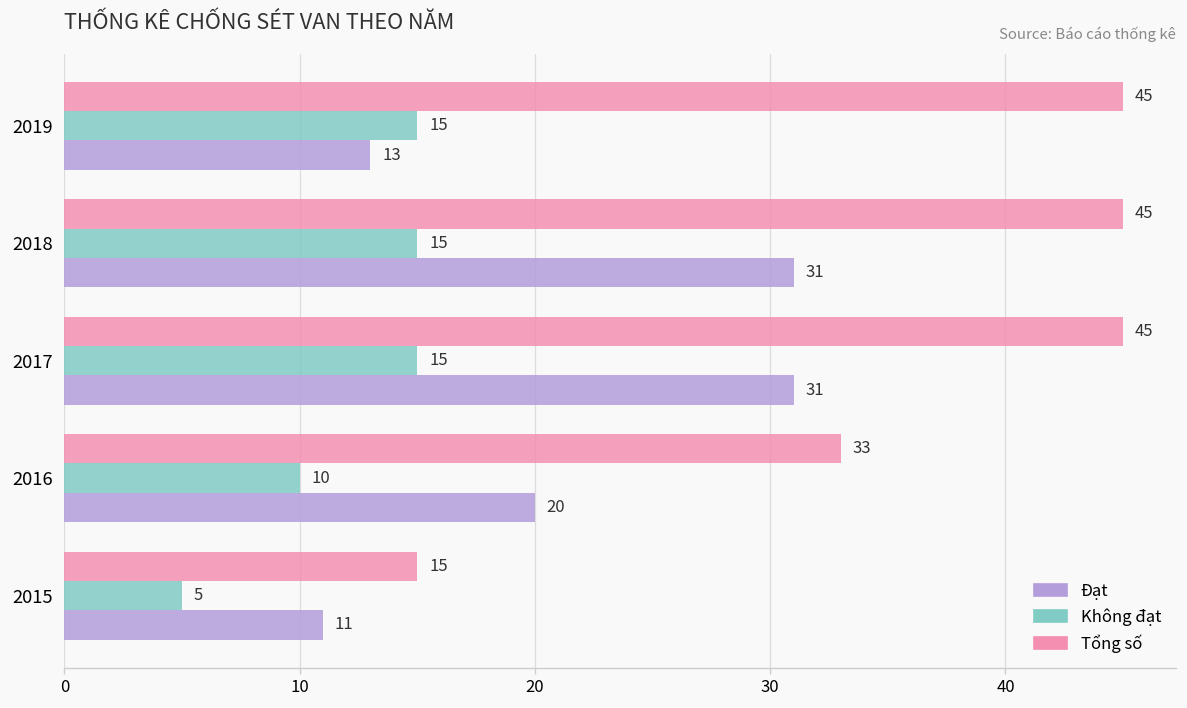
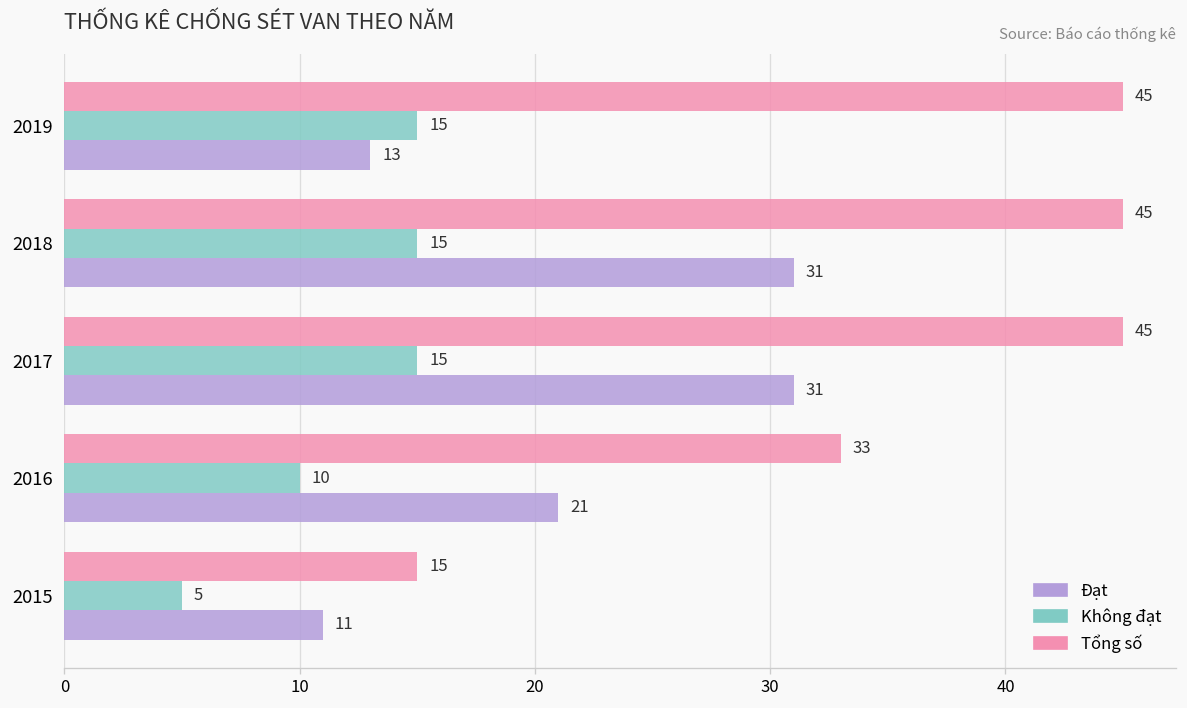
Đạt, 2016: 20 -> 21
